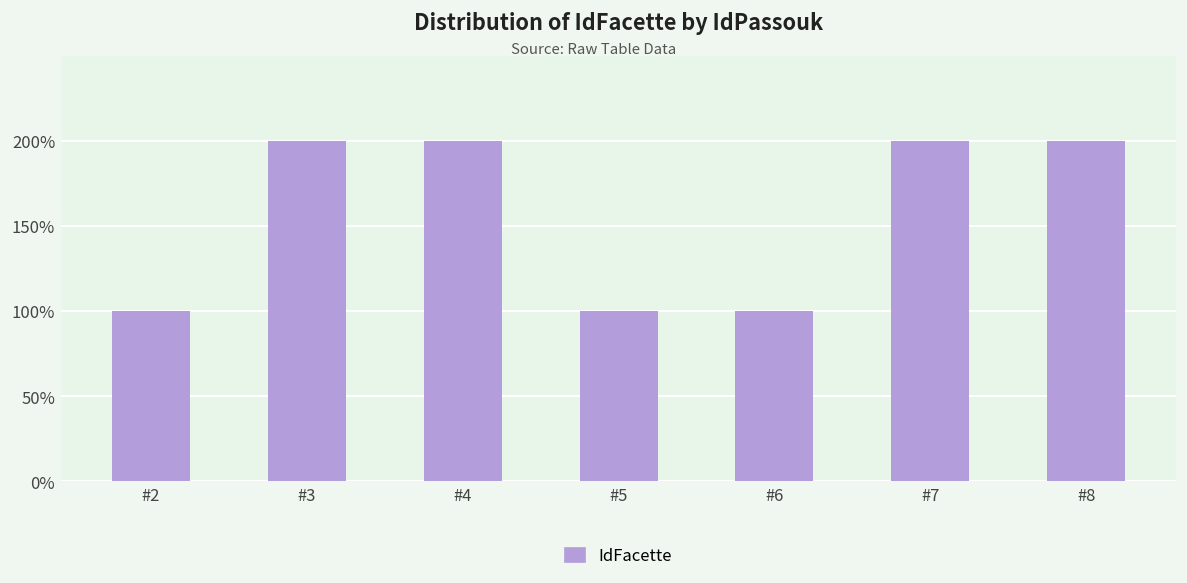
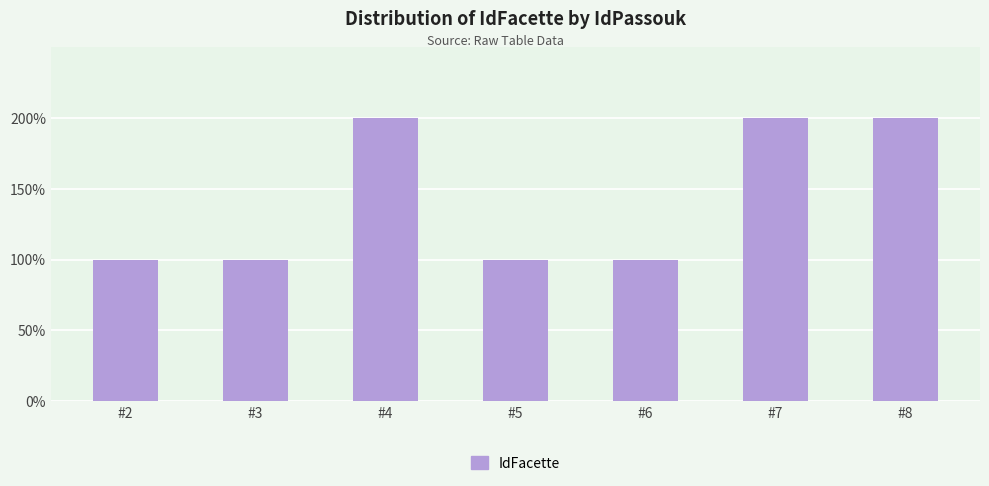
#3: 200% -> 100%
